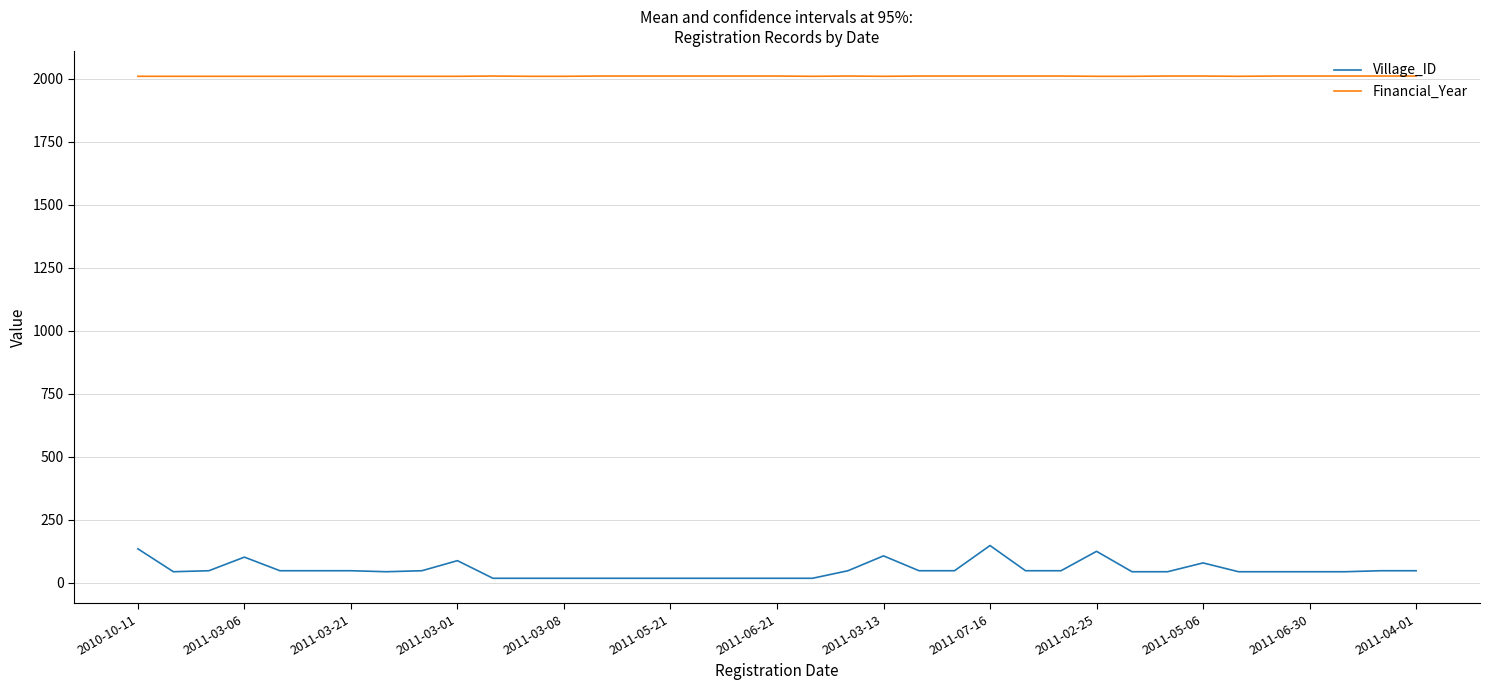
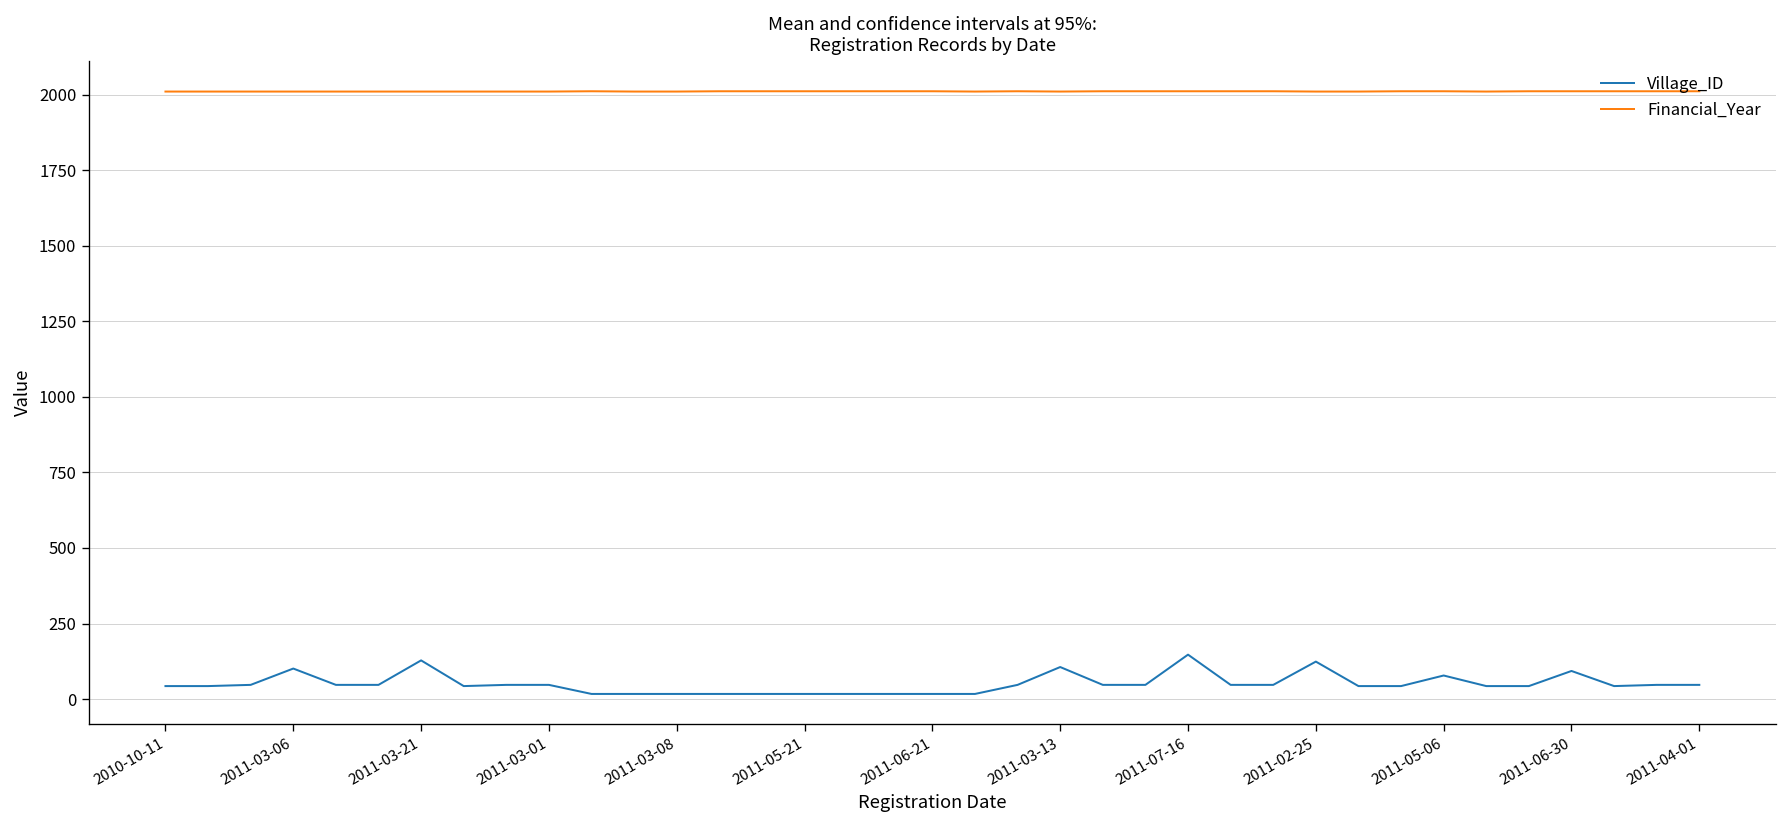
Village_ID, 2010-10-11: 130 -> 40
Village_ID, 2011-03-21: 50 -> 130
Village_ID, 2011-03-01: 90 -> 50
Village_ID, 2011-06-30: 40 -> 90
